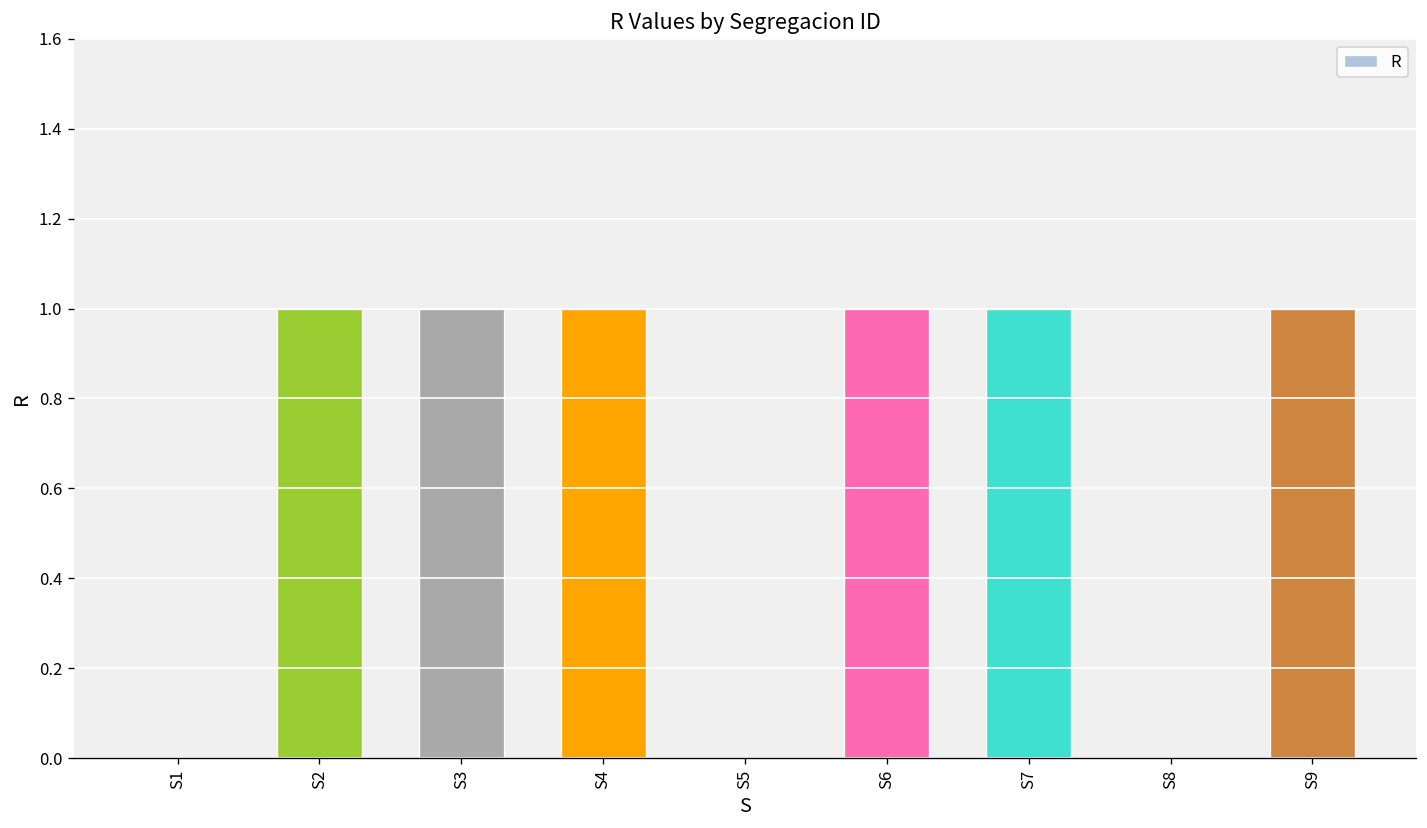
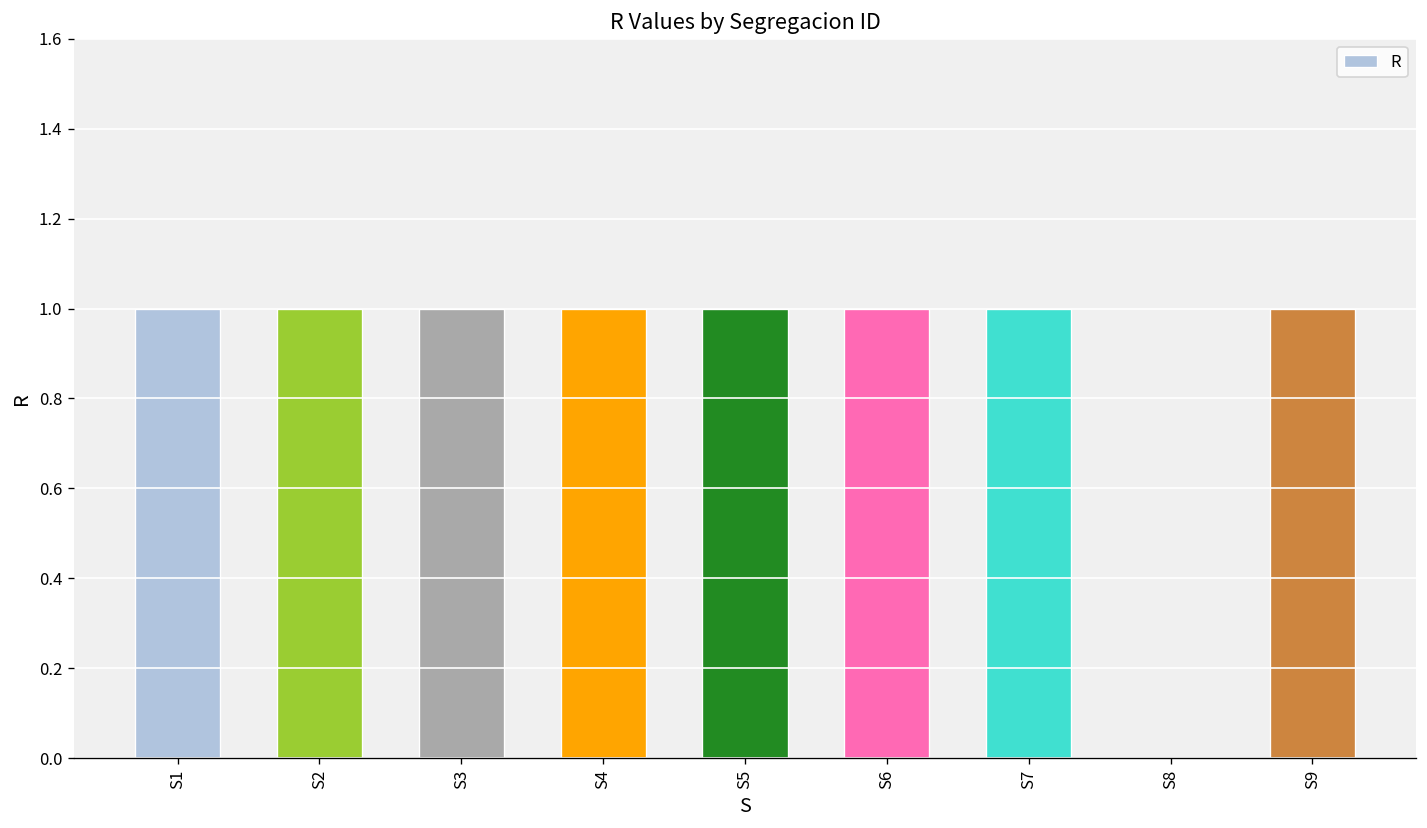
S1: 0 -> 1
S5: 0 -> 1
